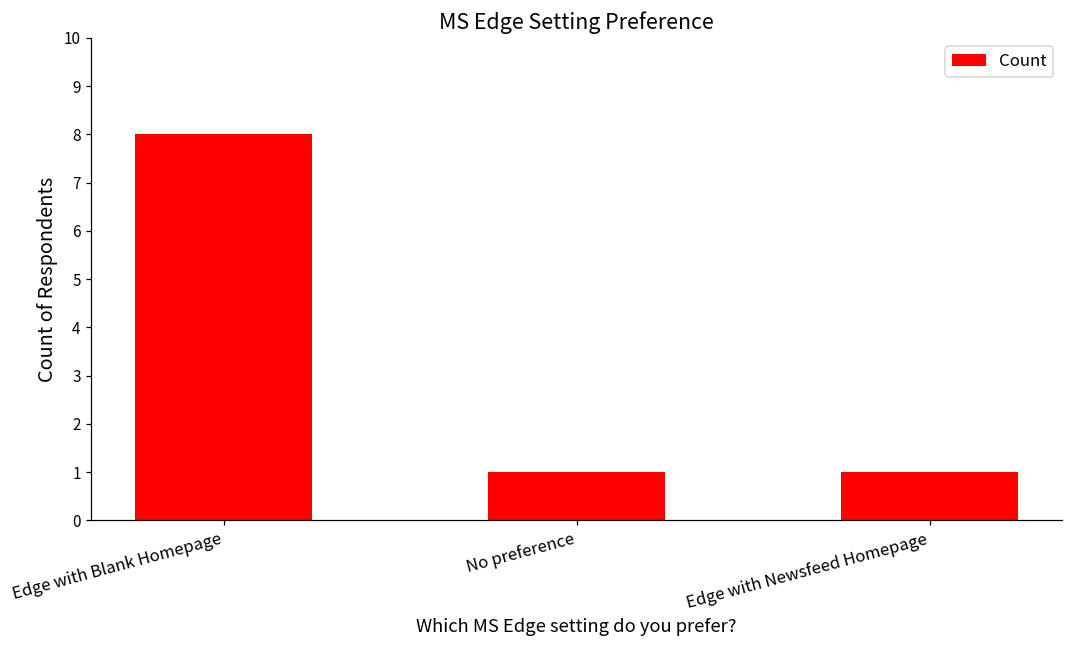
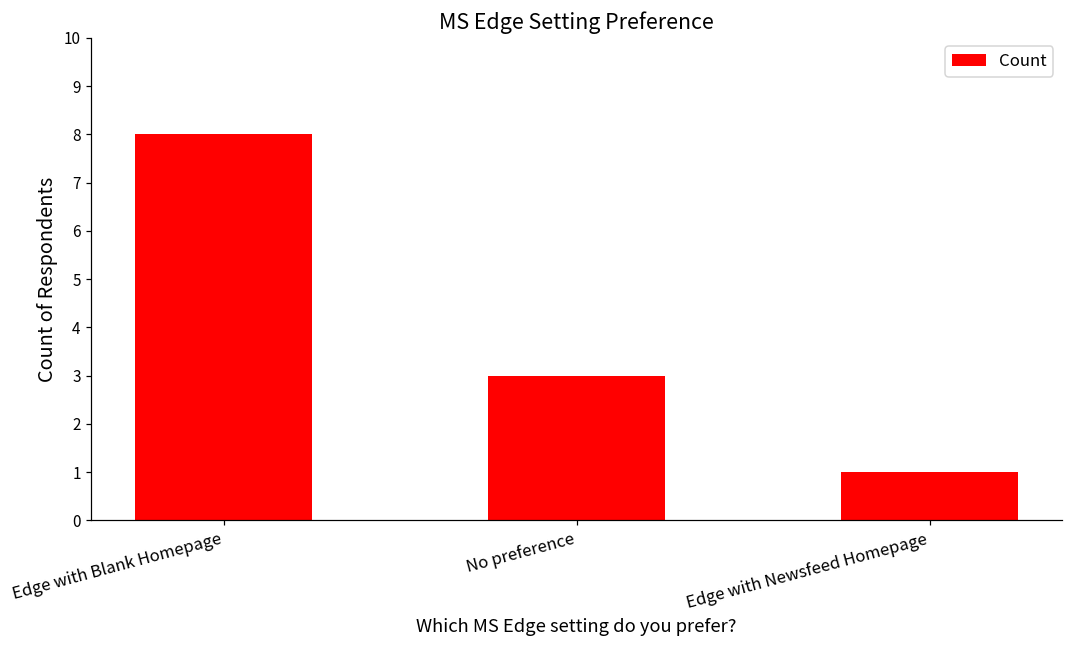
No preference: 1 -> 3
